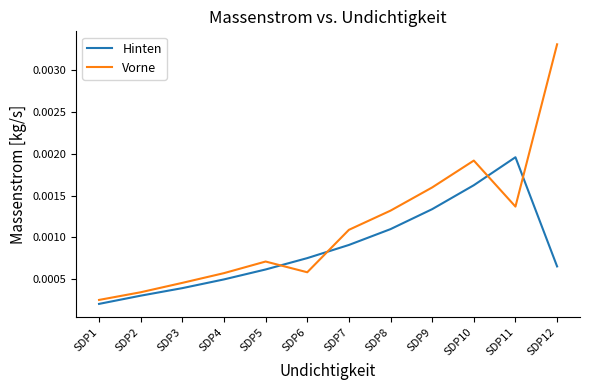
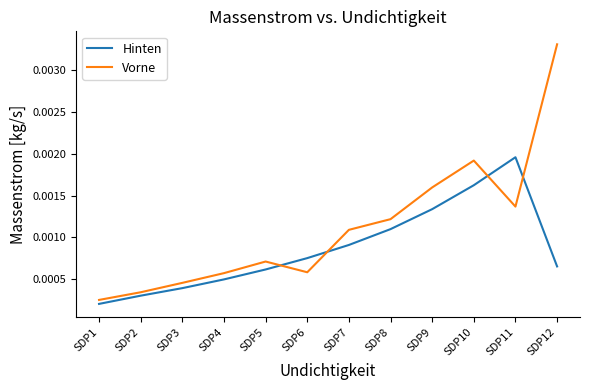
Vorne, SDP8: 0.0013 -> 0.0012
